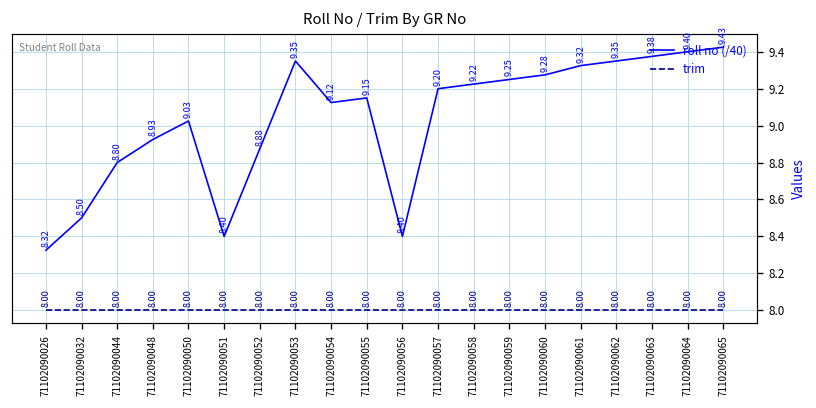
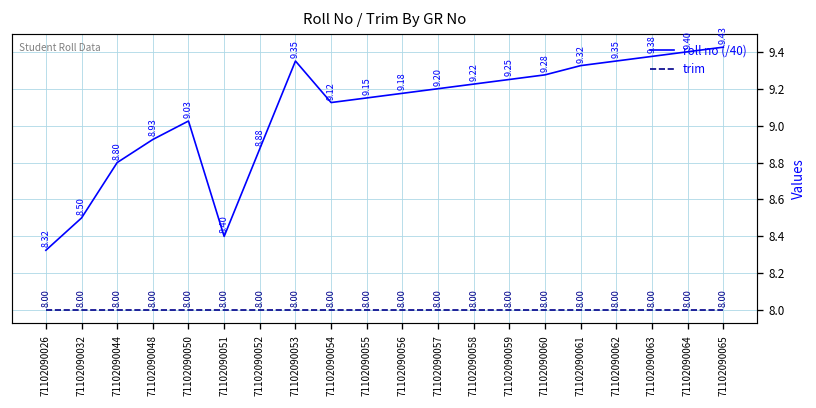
roll no (/40), 71102090056: 8.40 -> 9.18
